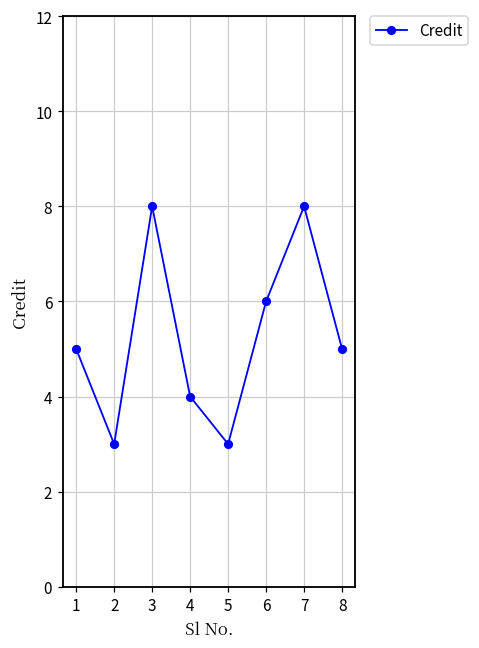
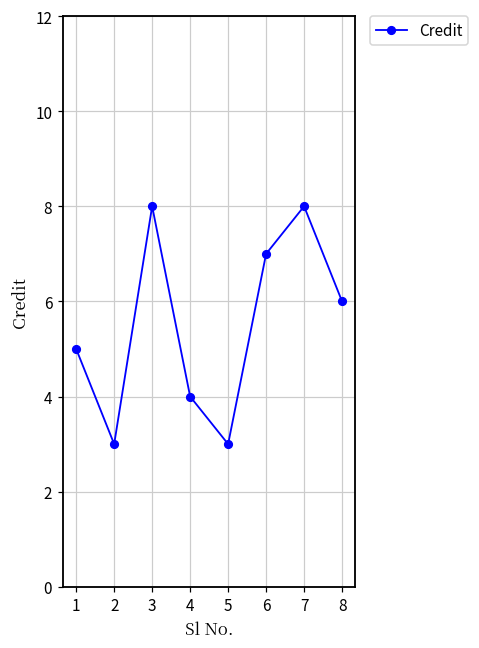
6: 6 -> 7
8: 5 -> 6
